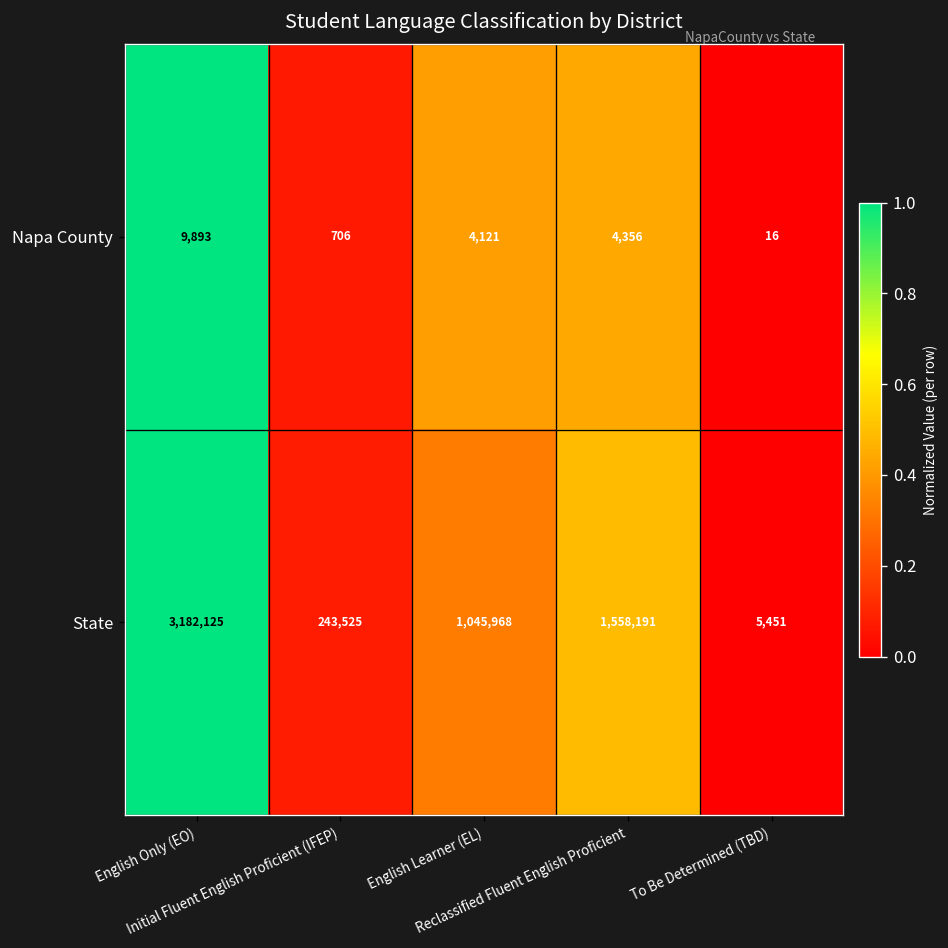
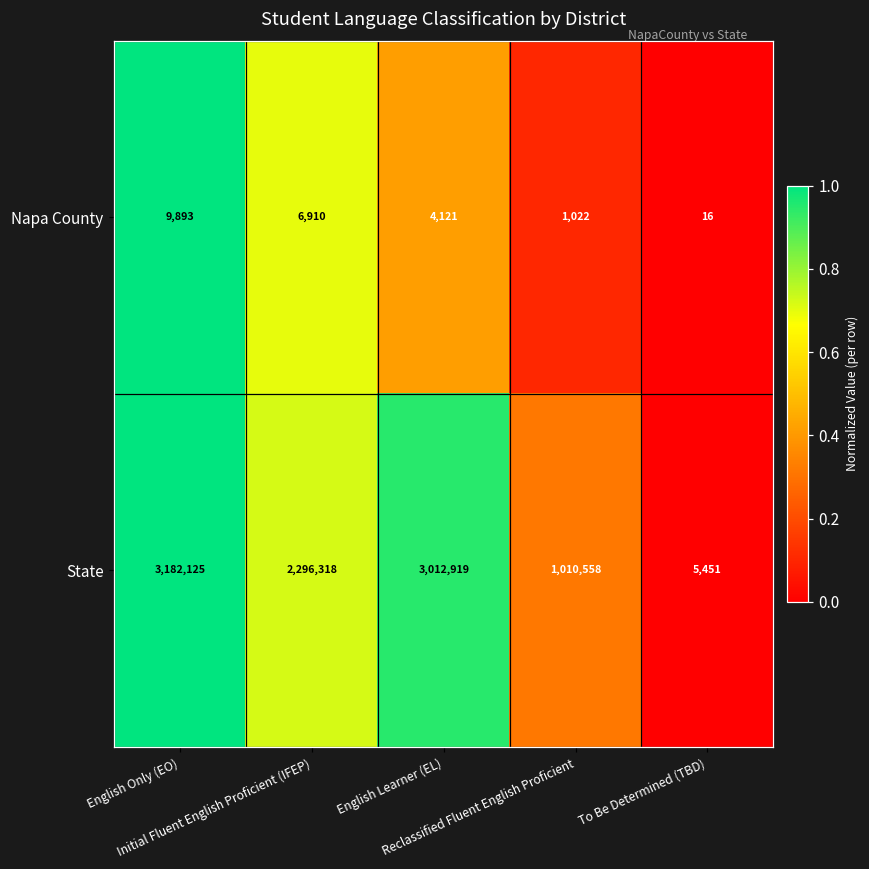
Napa County, Initial Fluent English Proficient (IFEP): 706 -> 6,910
Napa County, Reclassified Fluent English Proficient: 4,356 -> 1,022
State, Initial Fluent English Proficient (IFEP): 243,525 -> 2,296,318
State, English Learner (EL): 1,045,968 -> 3,012,919
State, Reclassified Fluent English Proficient: 1,558,191 -> 1,010,558
